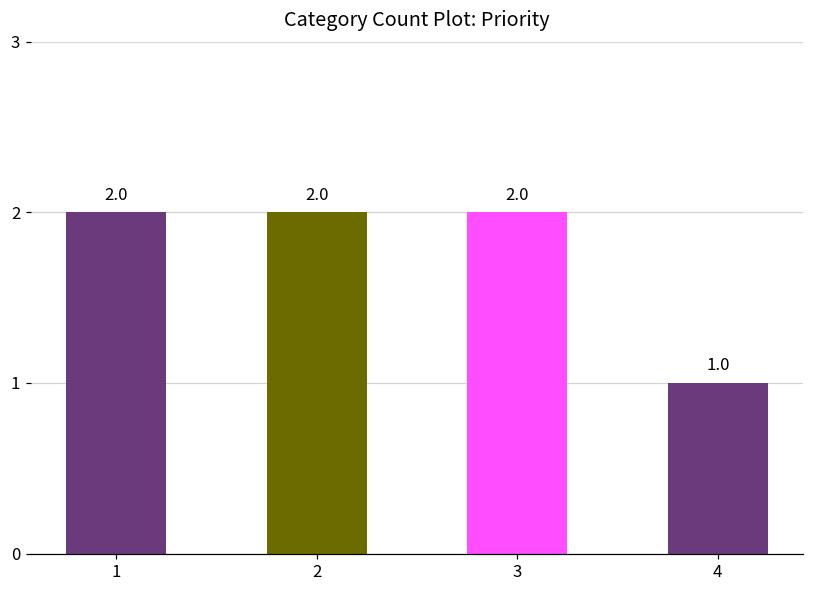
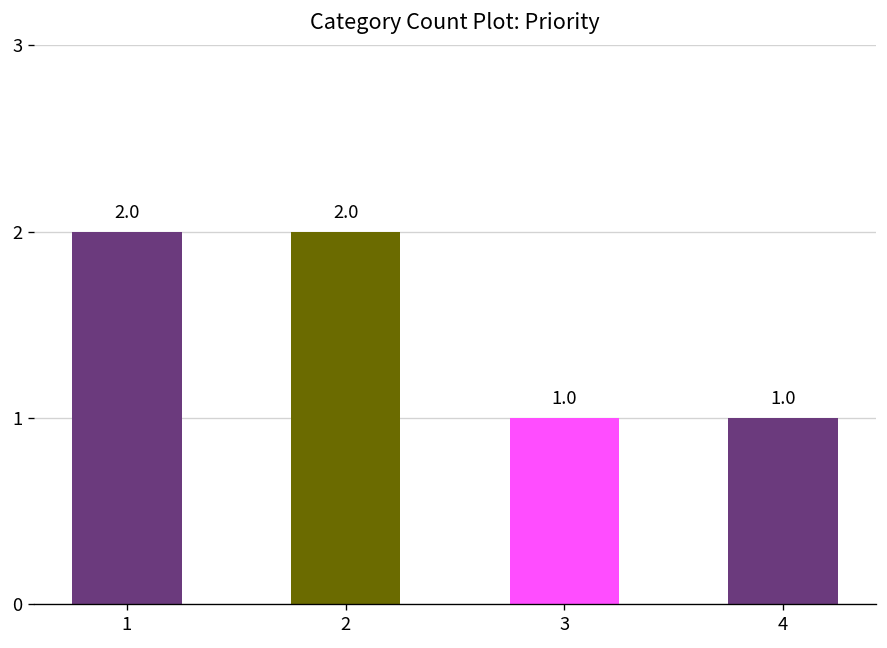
3: 2.0 -> 1.0
